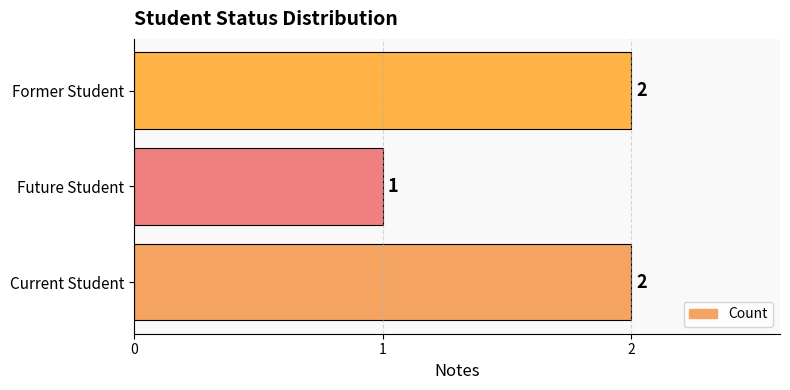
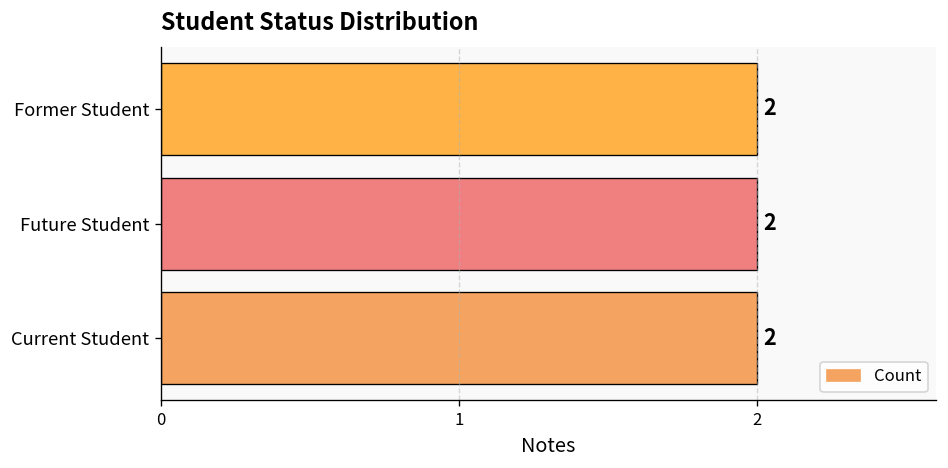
Future Student: 1 -> 2
